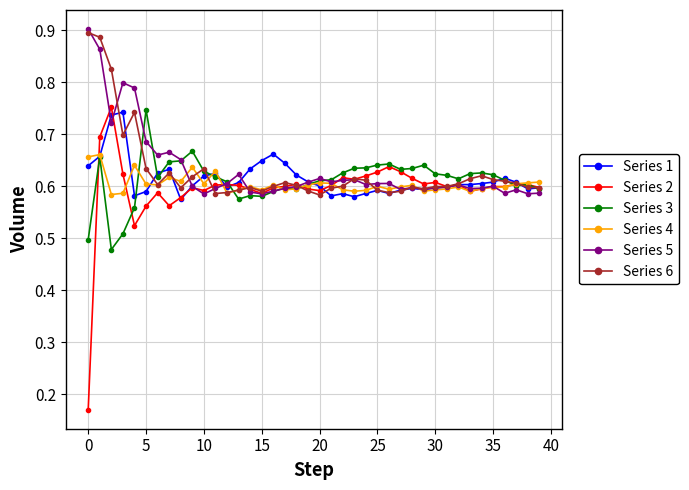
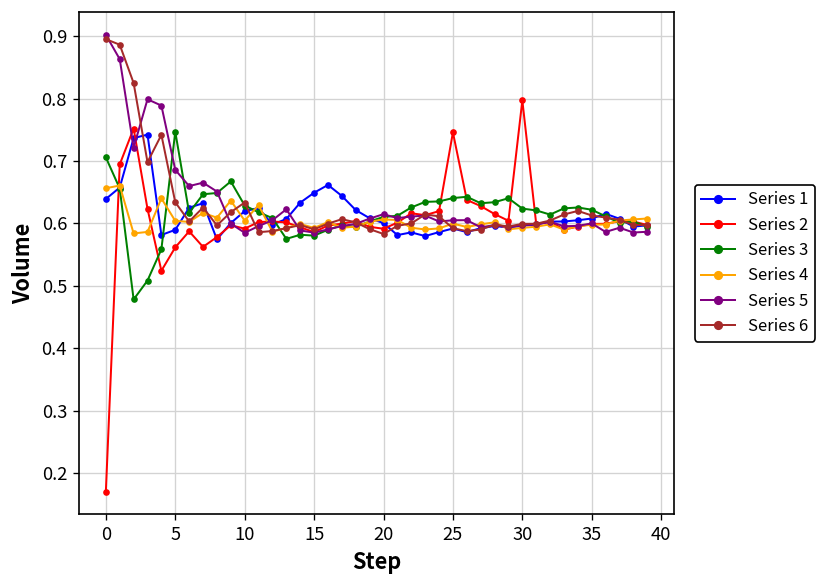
Series 3, 0: 0.50 -> 0.71
Series 2, 25: 0.63 -> 0.75
Series 2, 30: 0.61 -> 0.80
